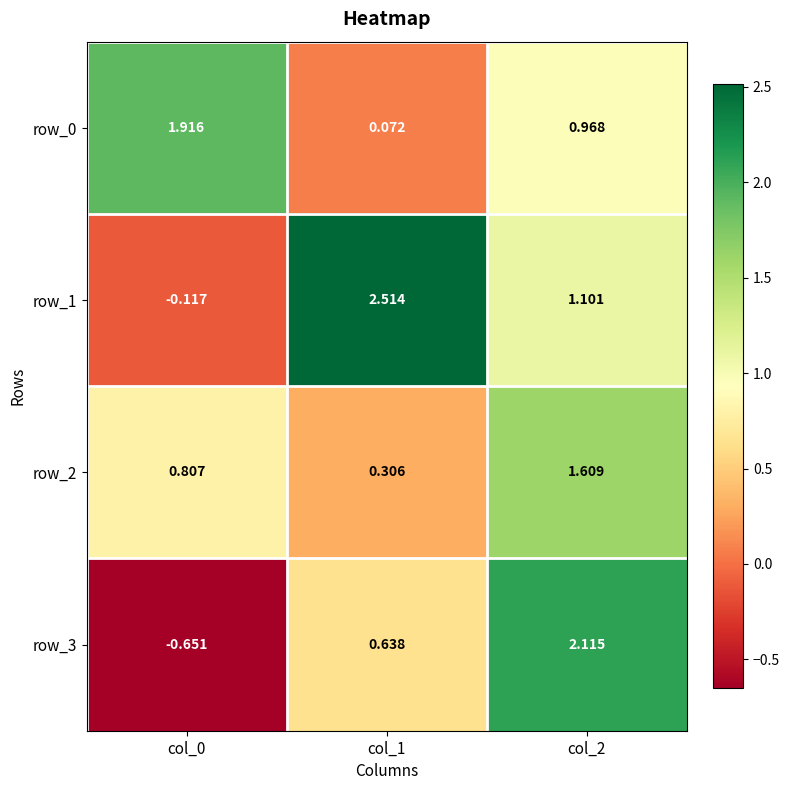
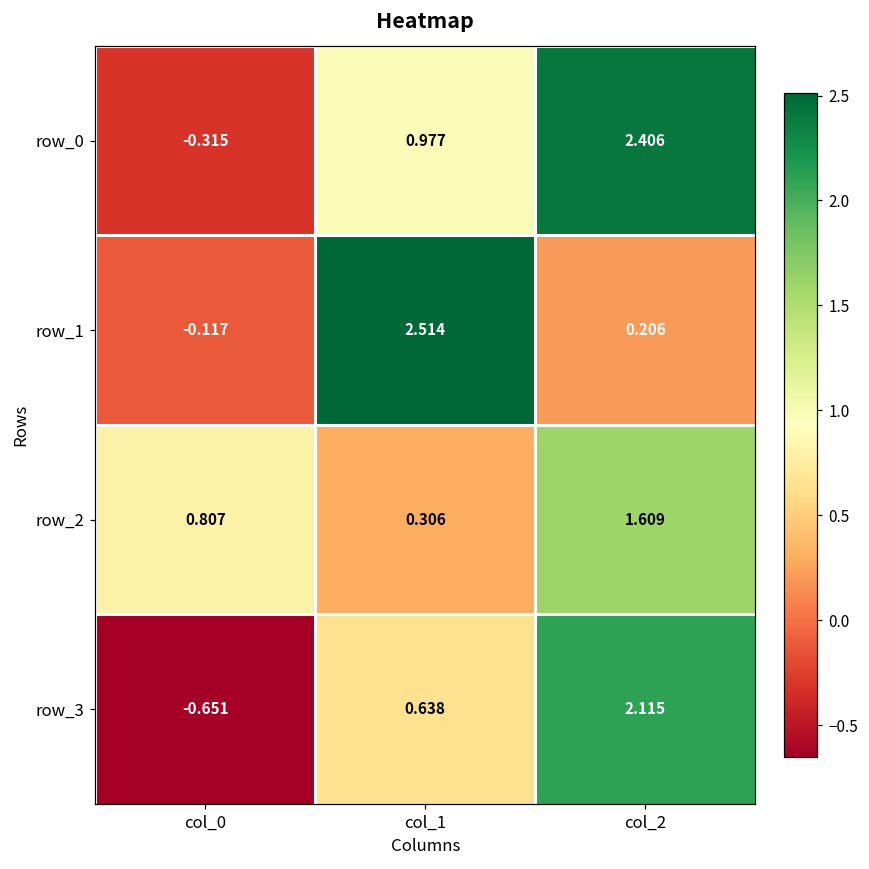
row_0, col_0: 1.916 -> -0.315
row_0, col_1: 0.072 -> 0.977
row_0, col_2: 0.968 -> 2.406
row_1, col_2: 1.101 -> 0.206
